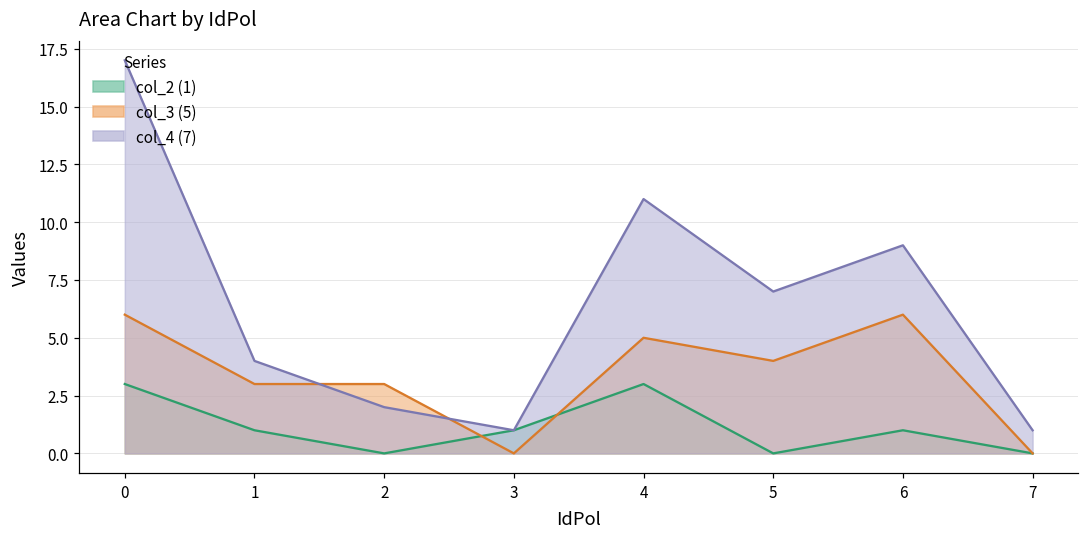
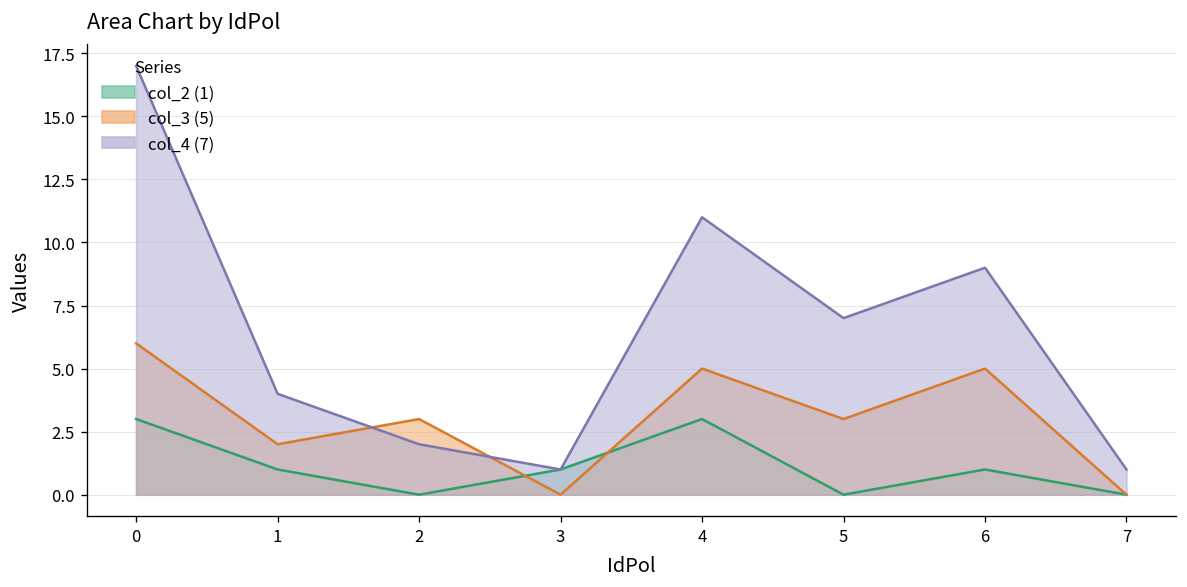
col_3 (5), 1: 3 -> 2
col_3 (5), 5: 4 -> 3
col_3 (5), 6: 6 -> 5
